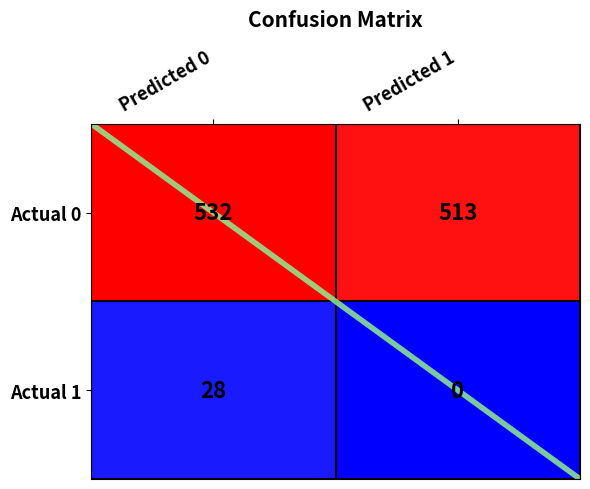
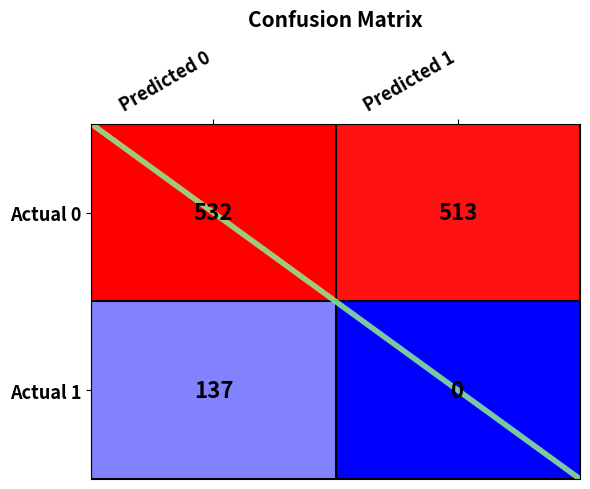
Actual 1, Predicted 0: 28 -> 137
